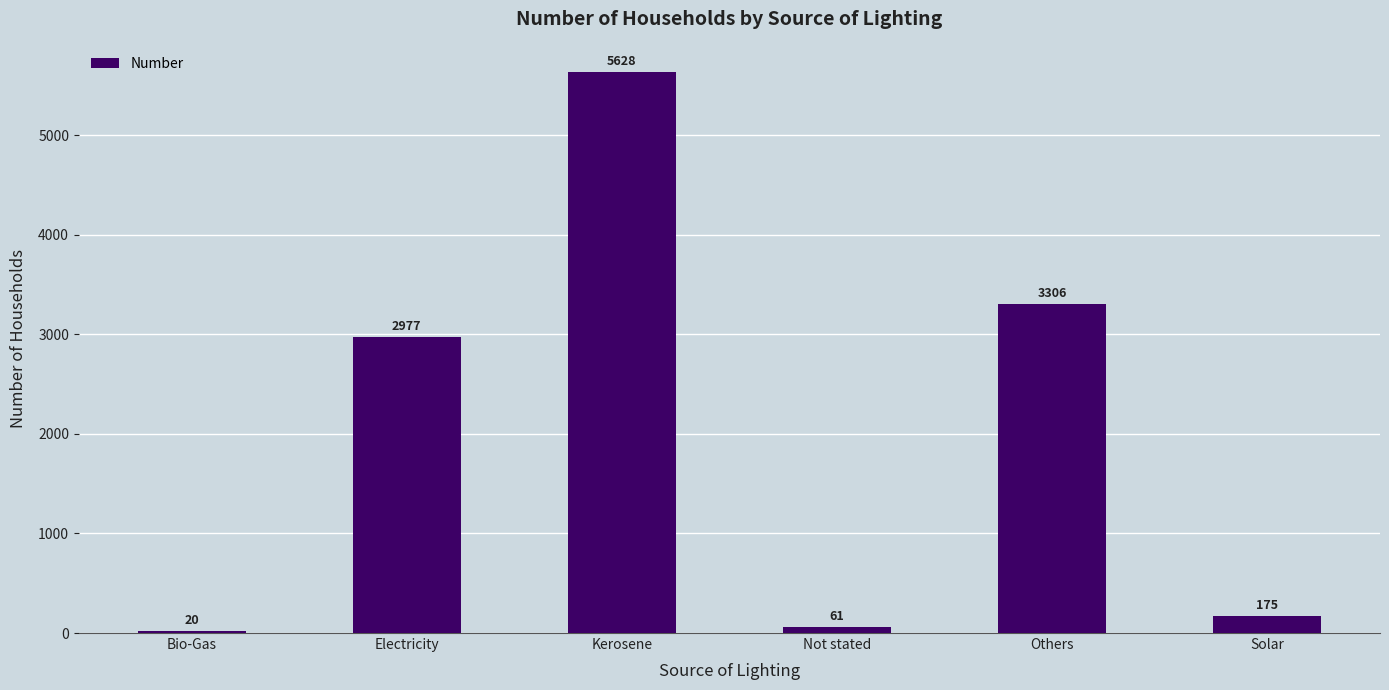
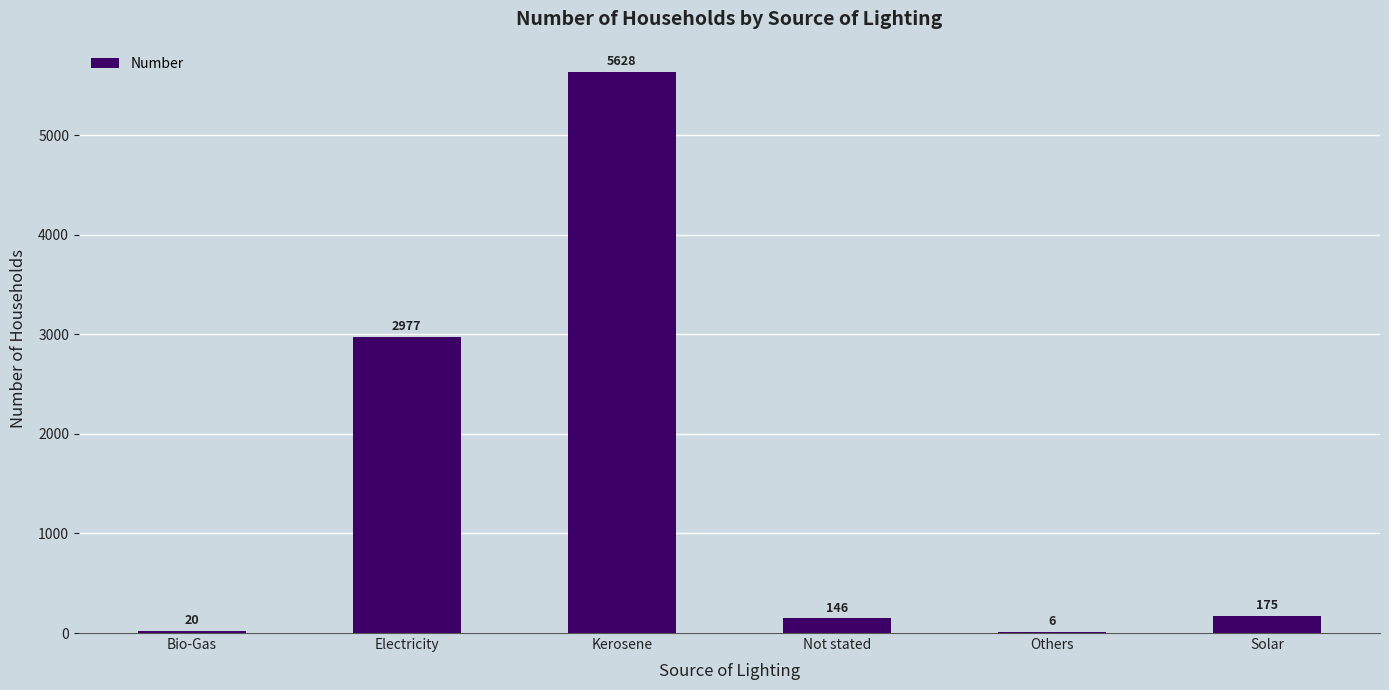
Not stated: 61 -> 146
Others: 3306 -> 6
